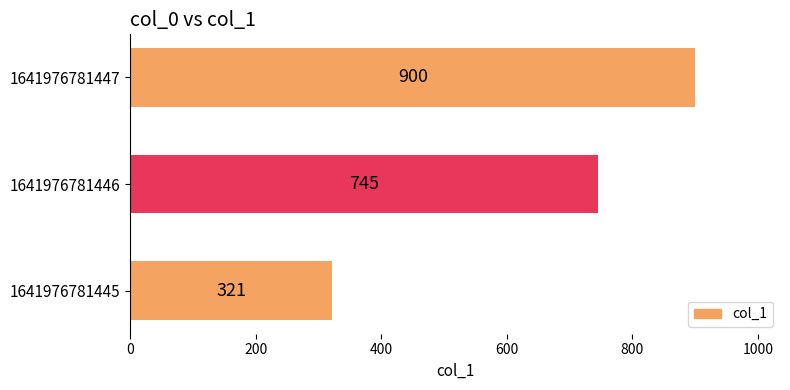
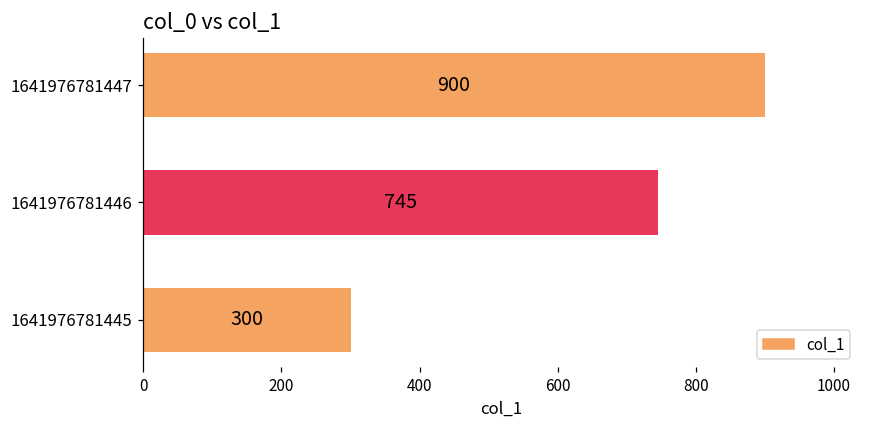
1641976781445: 321 -> 300
